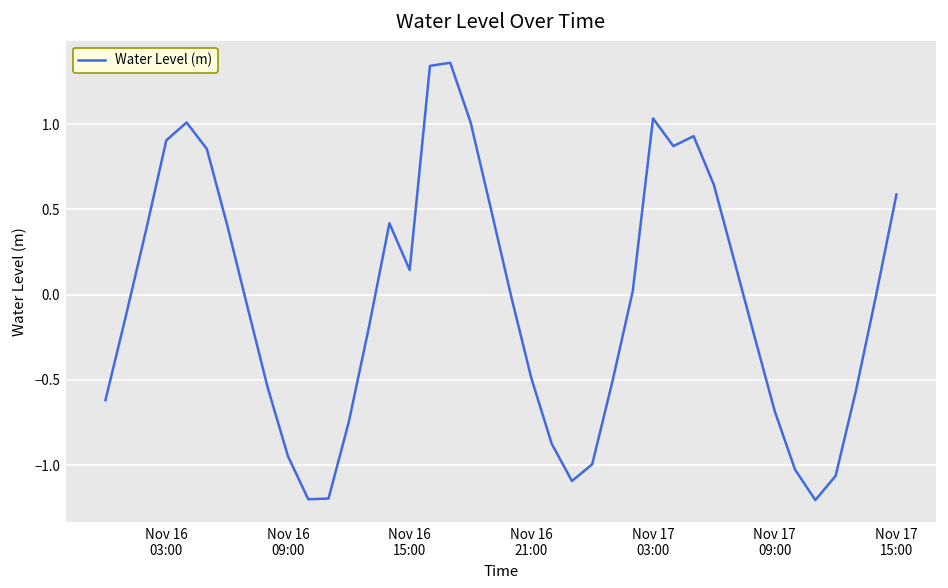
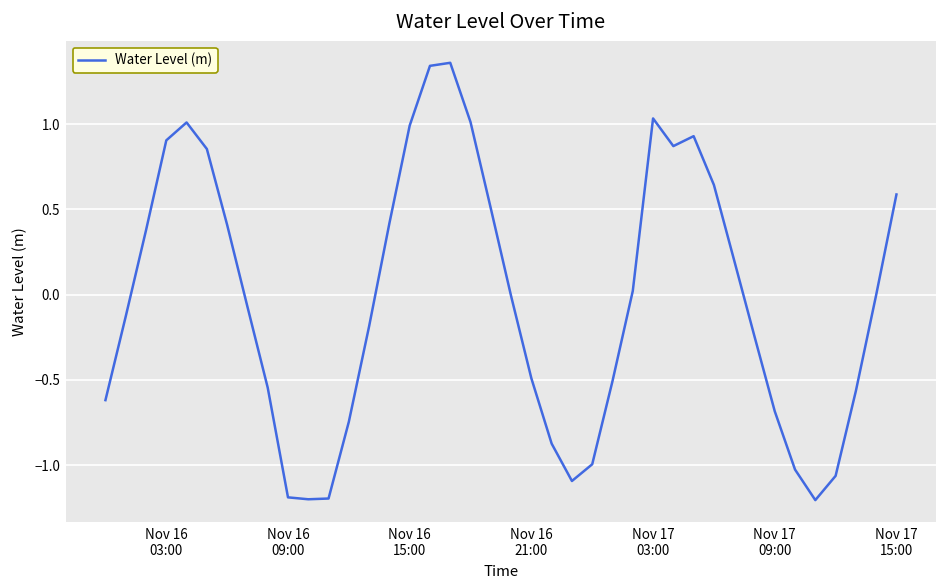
Nov 16 09:00: -0.95 -> -1.19
Nov 16 15:00: 0.14 -> 0.99
